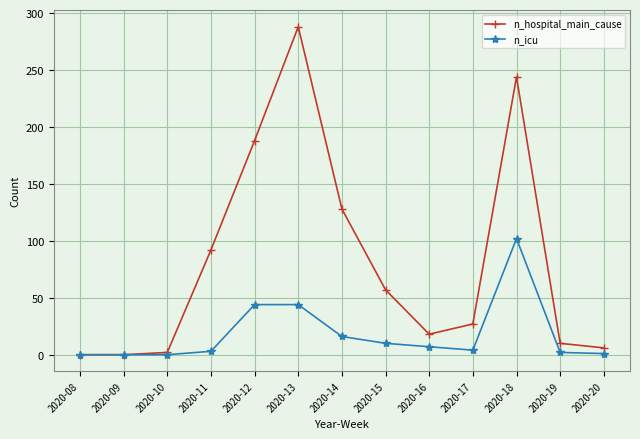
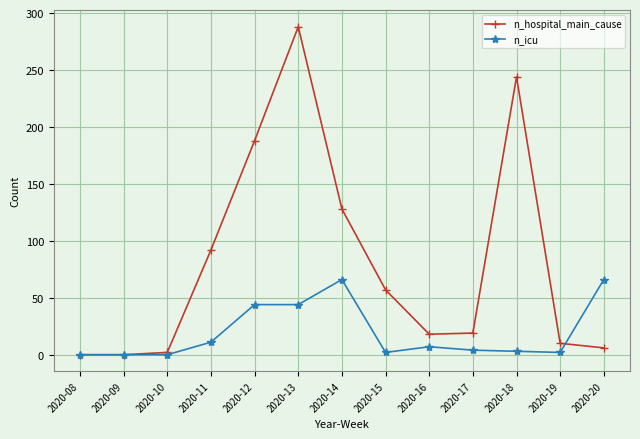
n_icu, 2020-11: 3 -> 11
n_icu, 2020-14: 16 -> 66
n_icu, 2020-15: 10 -> 2
n_hospital_main_cause, 2020-17: 27 -> 19
n_icu, 2020-18: 102 -> 3
n_icu, 2020-20: 1 -> 66
